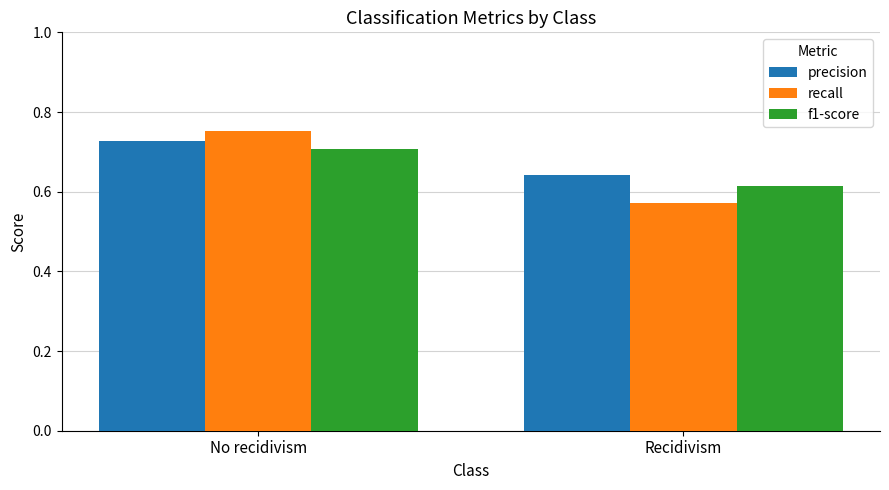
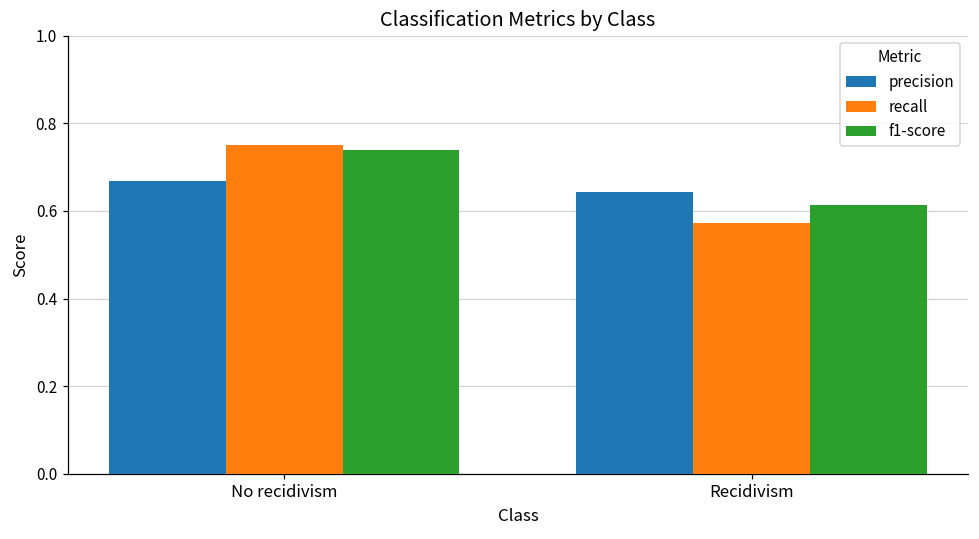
precision, No recidivism: 0.73 -> 0.67
f1-score, No recidivism: 0.71 -> 0.74
